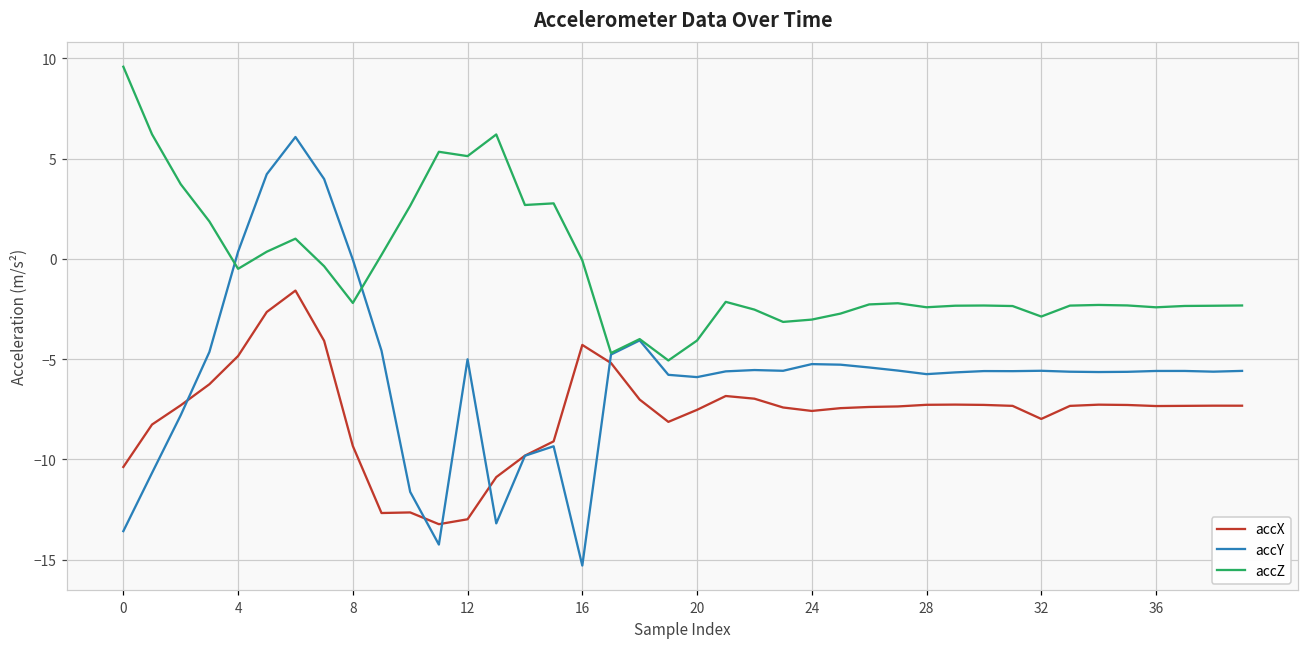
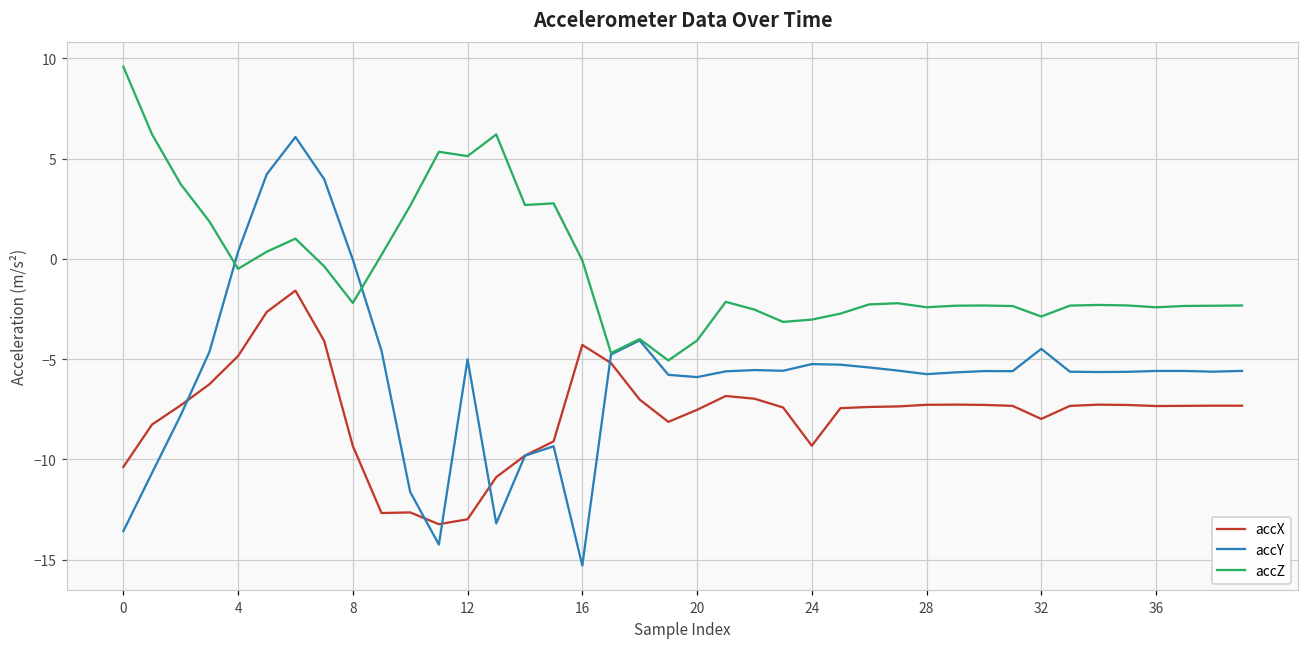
accX, 24: -7.6 -> -9.3
accY, 32: -5.6 -> -4.5
